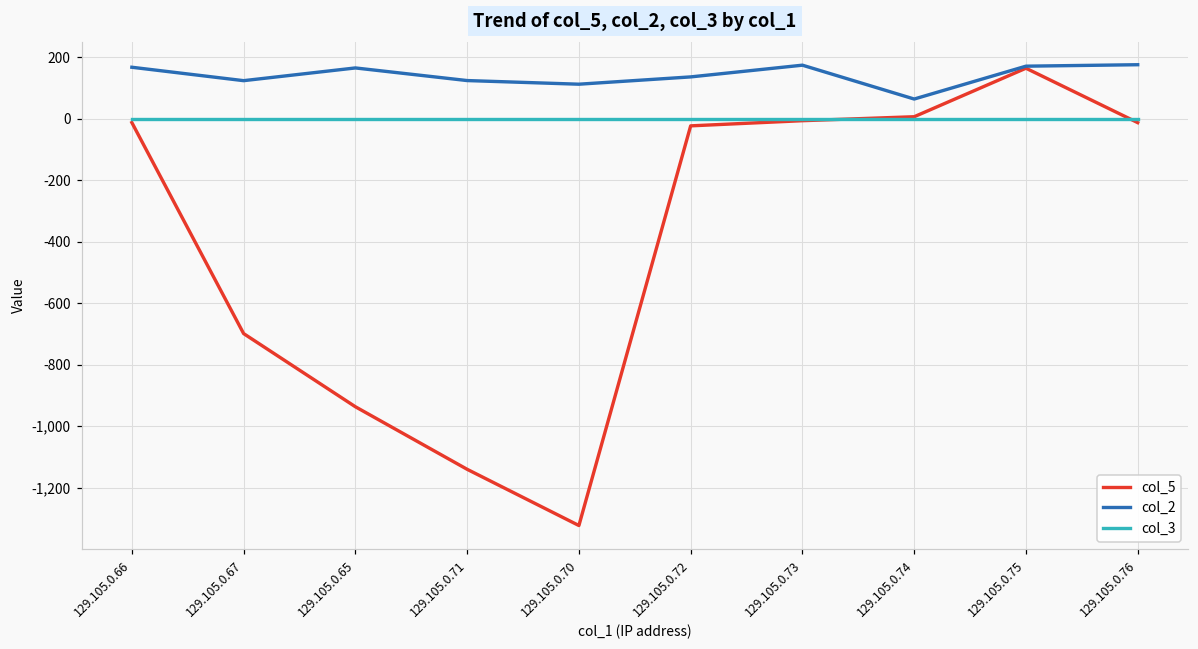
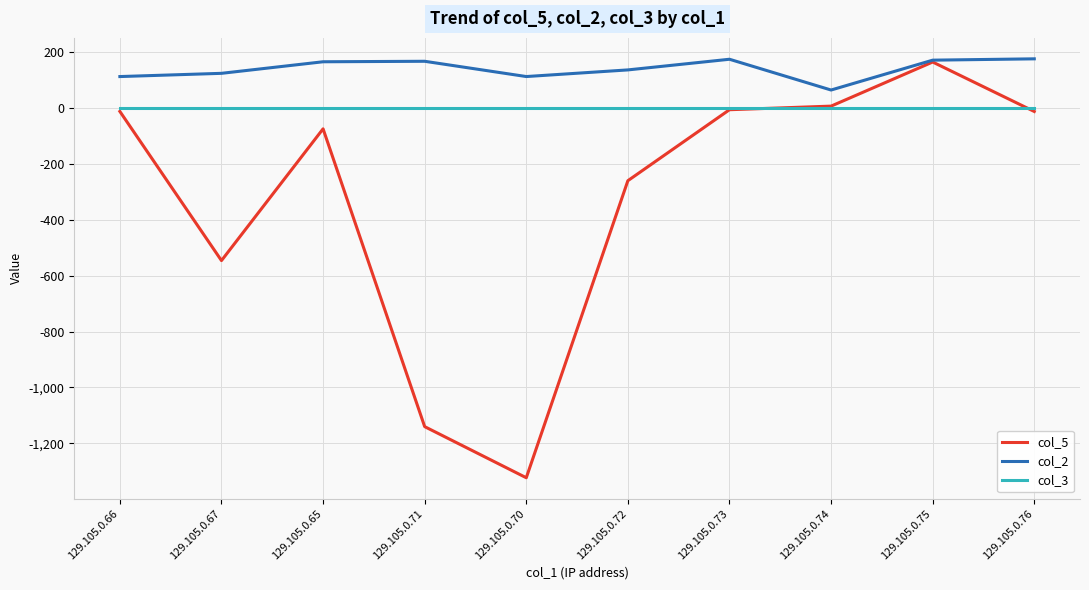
col_2, 129.105.0.66: 170 -> 110
col_5, 129.105.0.67: -700 -> -550
col_5, 129.105.0.65: -940 -> -70
col_2, 129.105.0.71: 120 -> 170
col_5, 129.105.0.72: -20 -> -260
